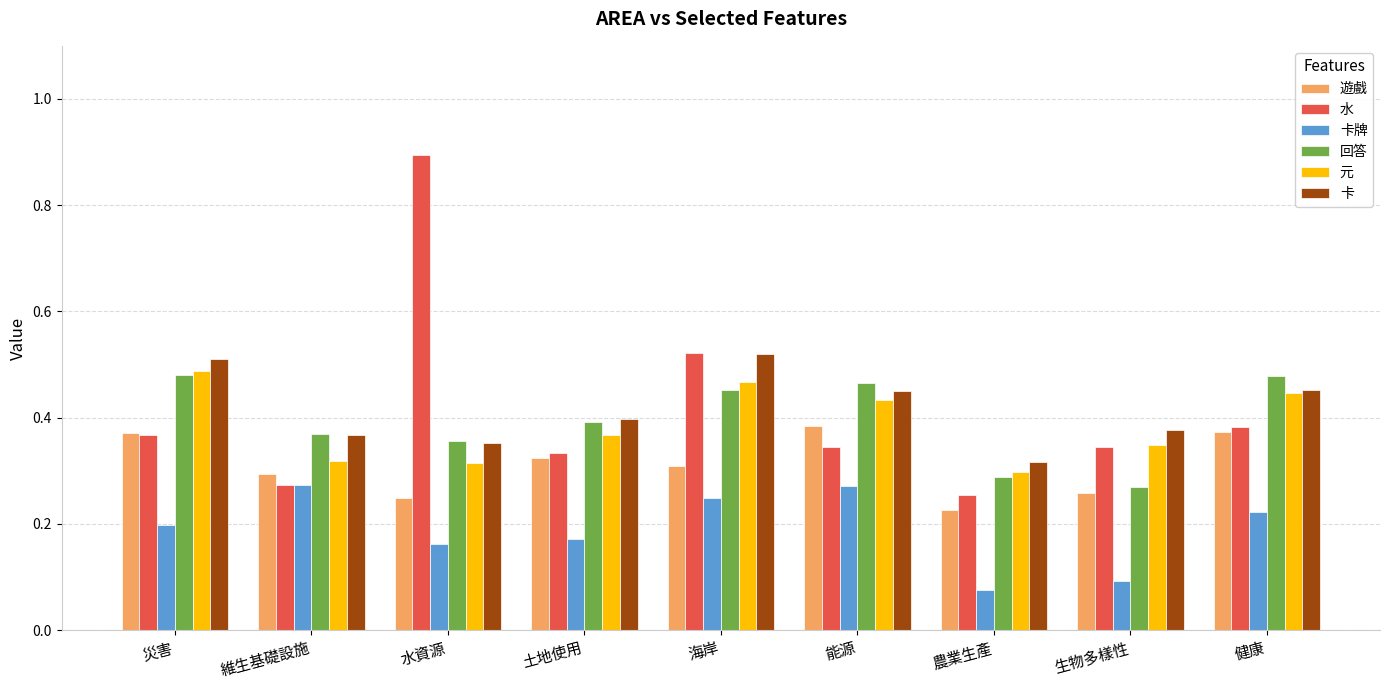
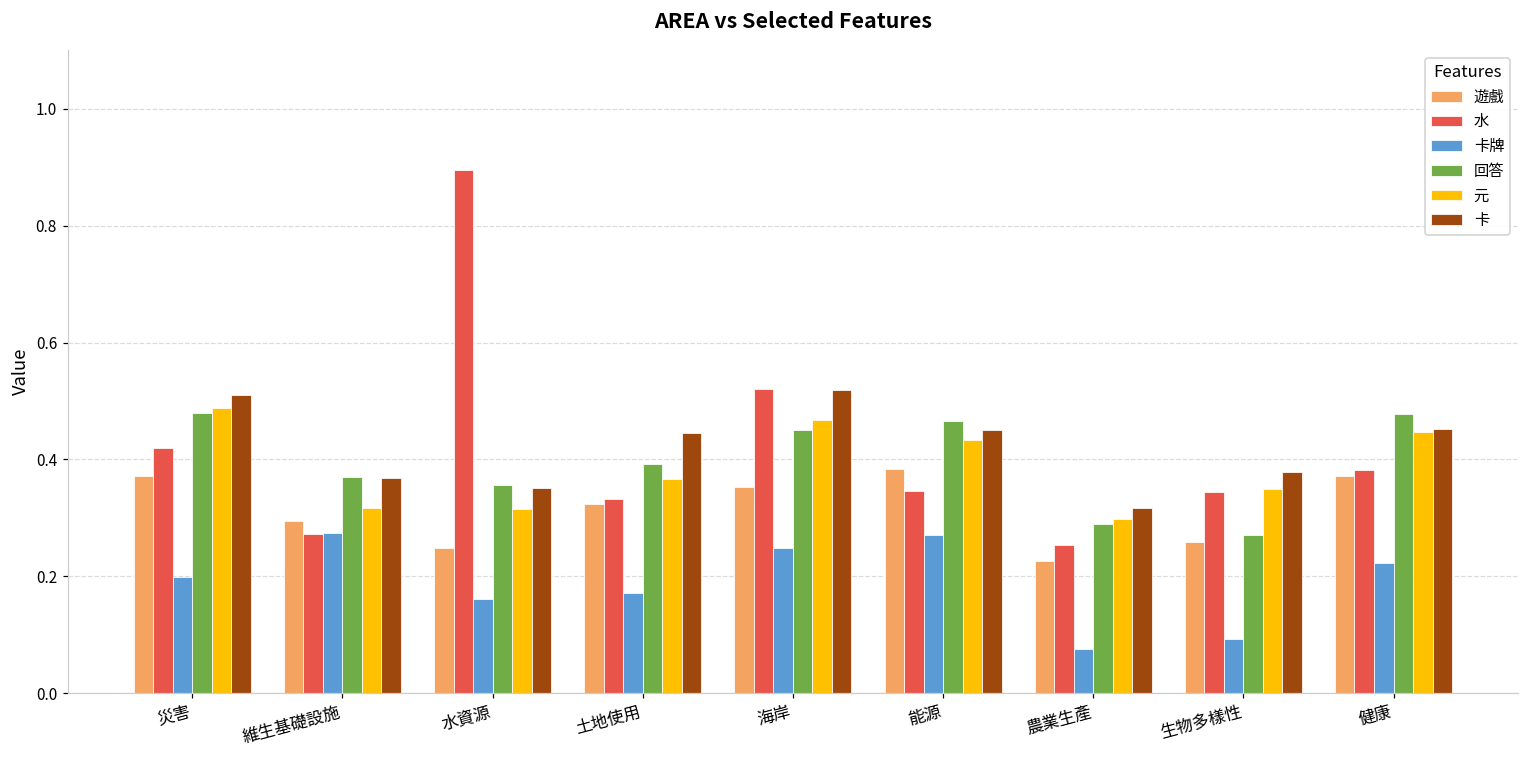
水, 災害: 0.37 -> 0.42
卡, 土地使用: 0.40 -> 0.45
遊戲, 海岸: 0.31 -> 0.35
